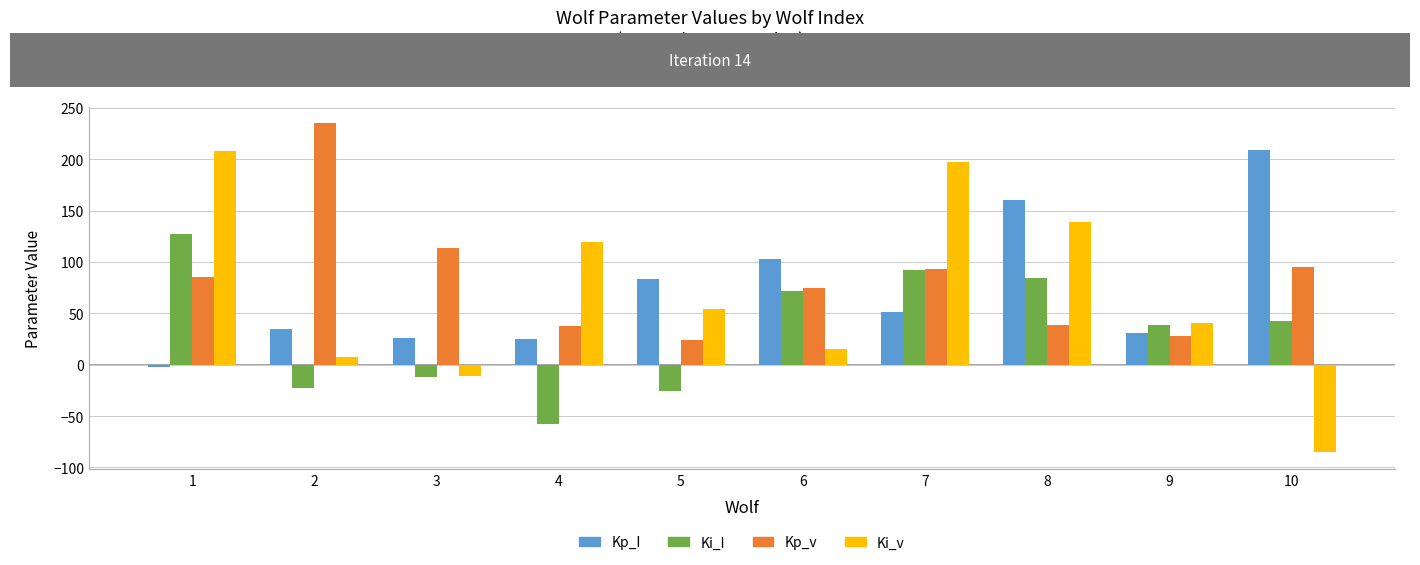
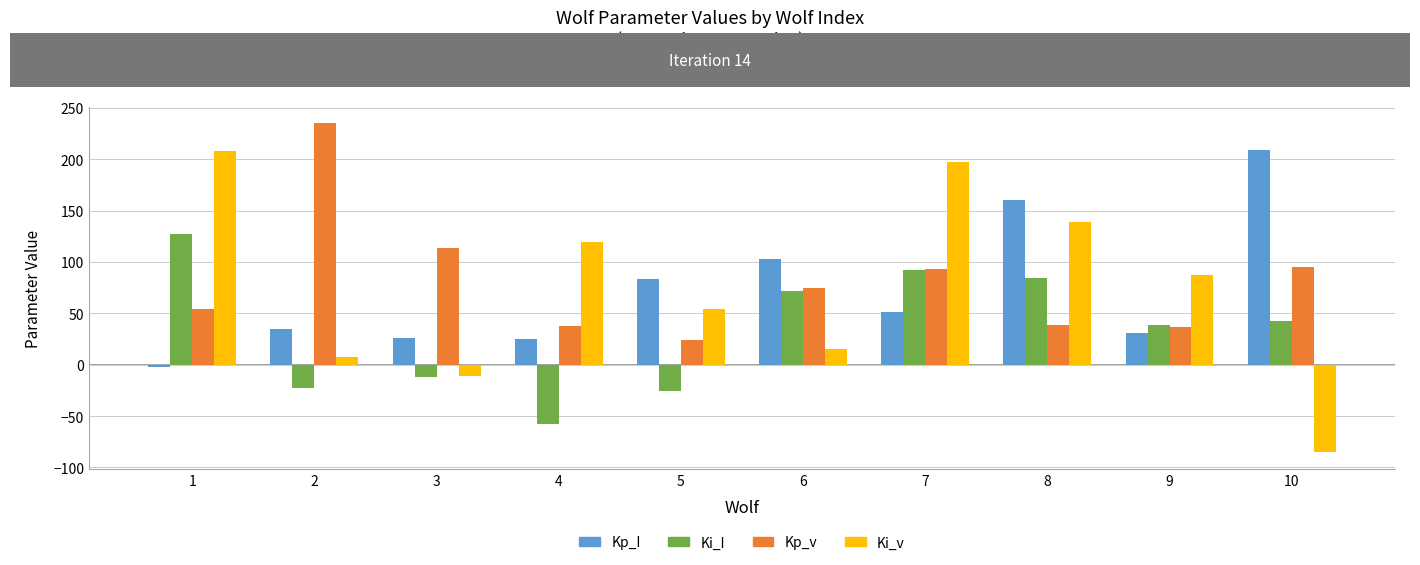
Kp_v, 1: 85 -> 54
Kp_v, 9: 28 -> 36
Ki_v, 9: 41 -> 88
